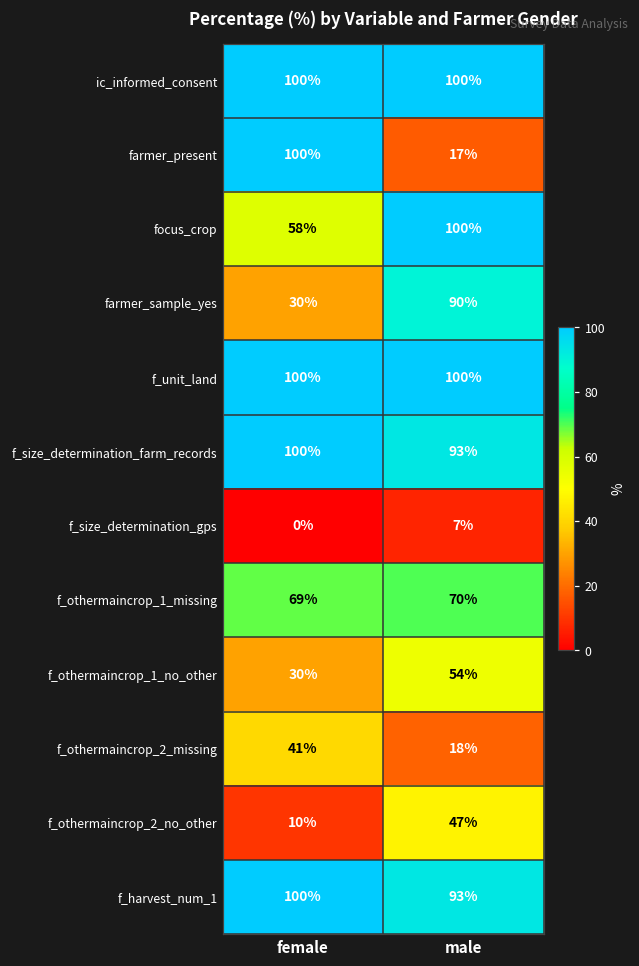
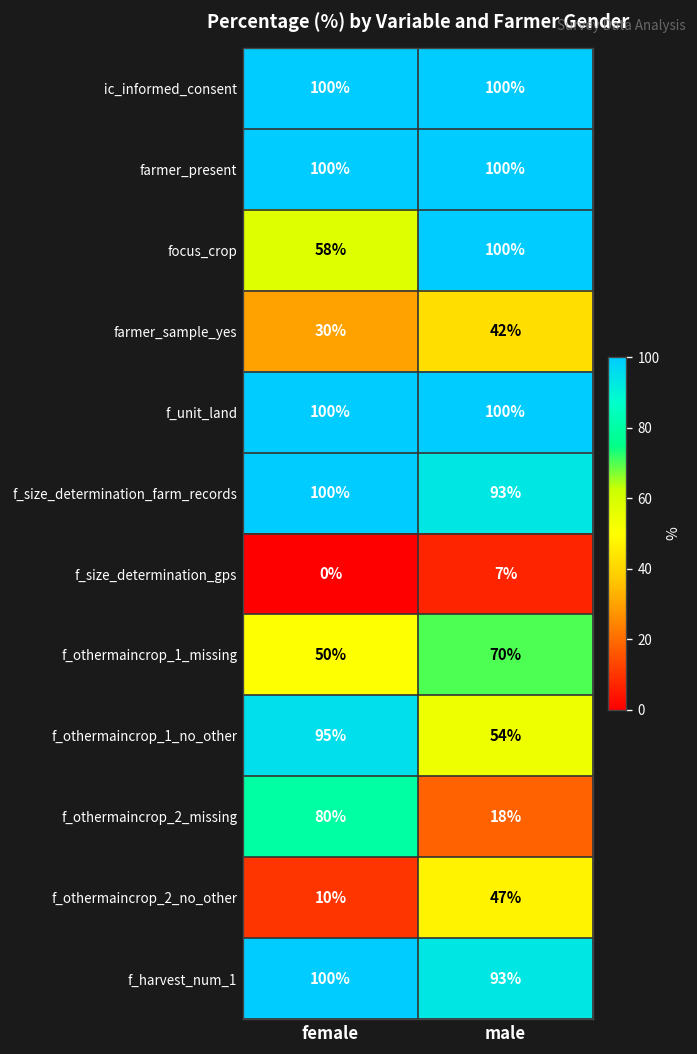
farmer_present, male: 17% -> 100%
farmer_sample_yes, male: 90% -> 42%
f_othermaincrop_1_missing, female: 69% -> 50%
f_othermaincrop_1_no_other, female: 30% -> 95%
f_othermaincrop_2_missing, female: 41% -> 80%
